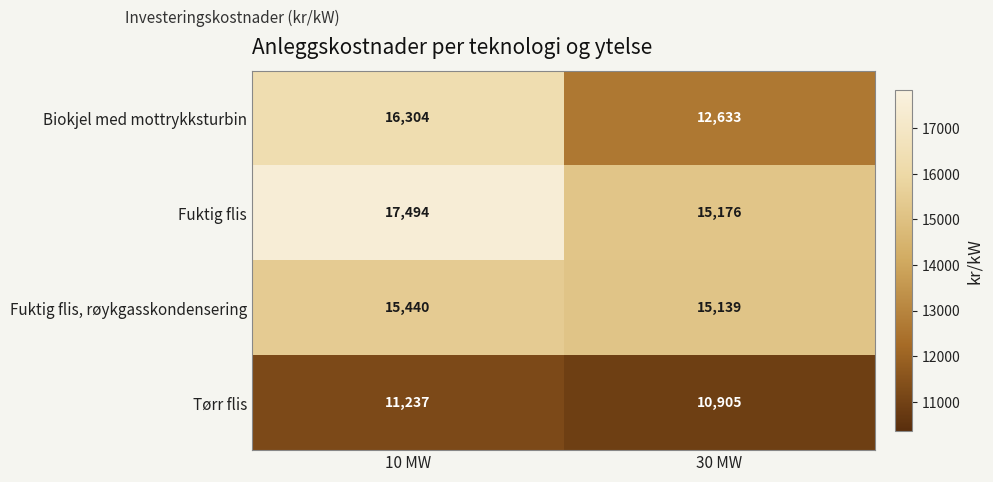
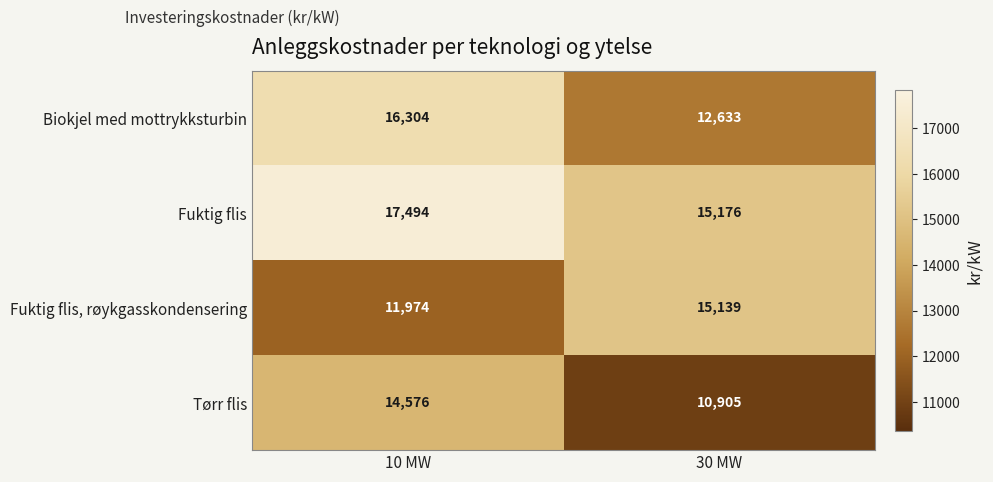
Fuktig flis, røykgasskondensering, 10 MW: 15,440 -> 11,974
Tørr flis, 10 MW: 11,237 -> 14,576
